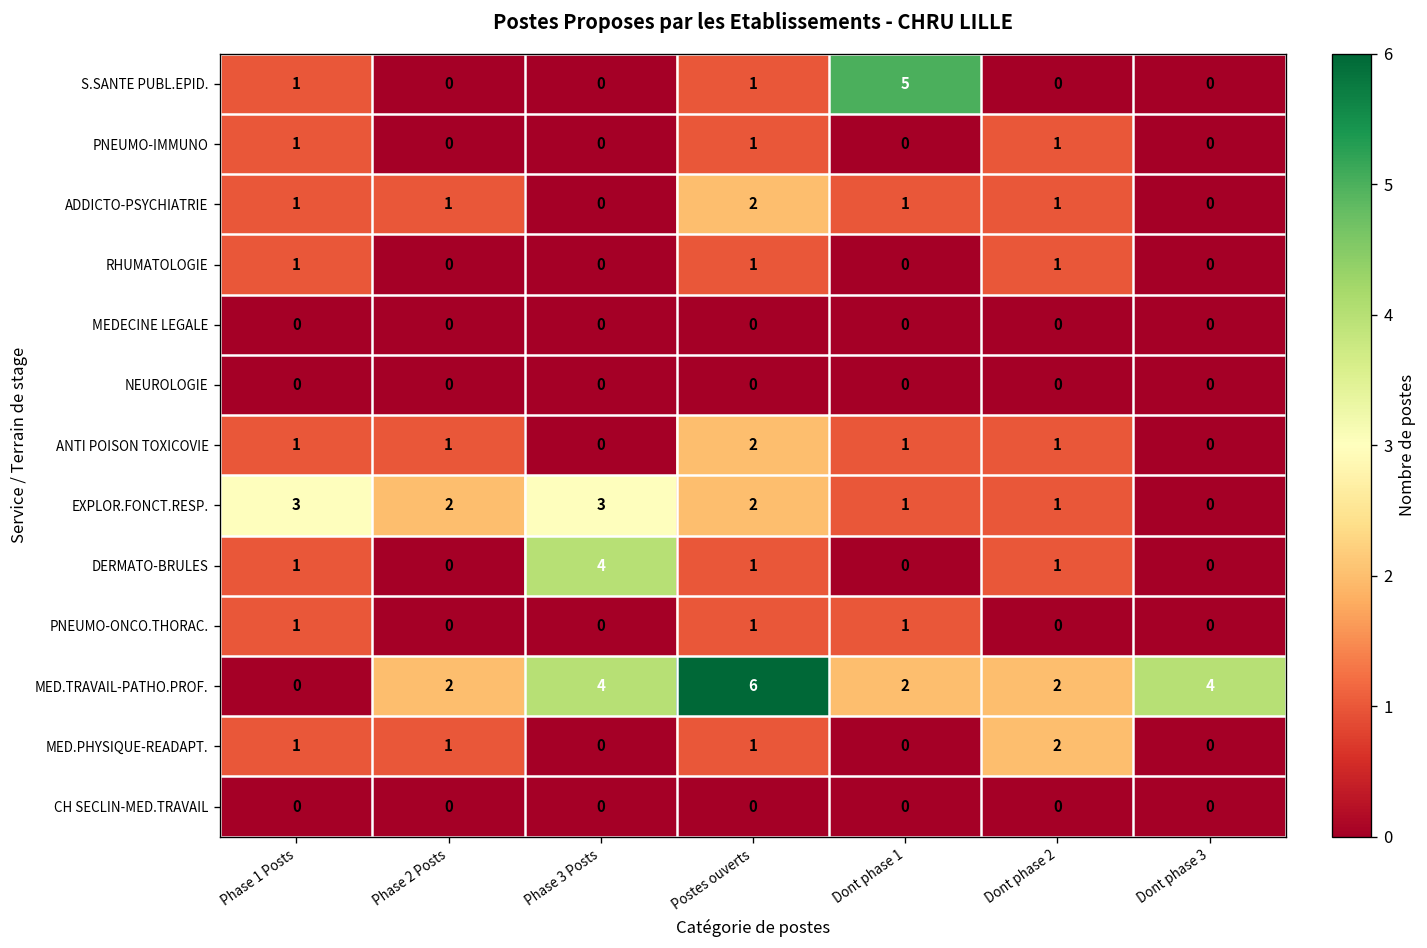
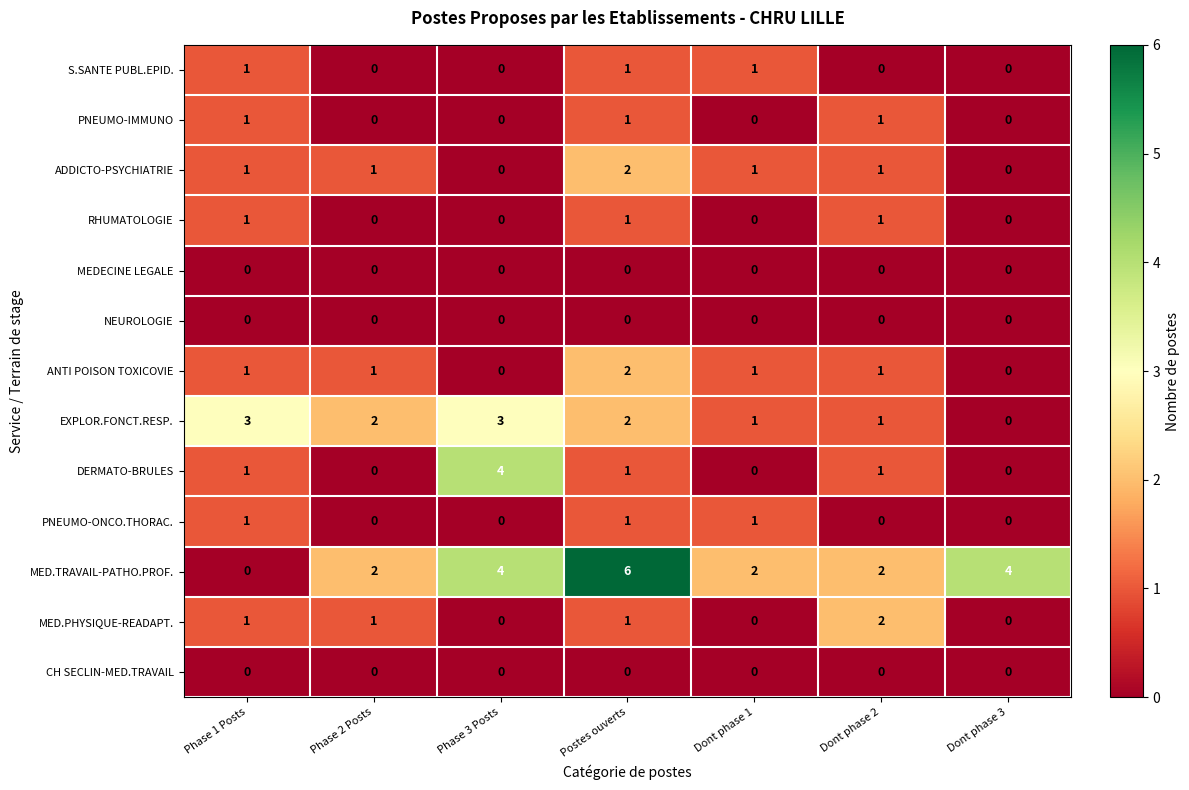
S.SANTE PUBL.EPID., Dont phase 1: 5 -> 1
